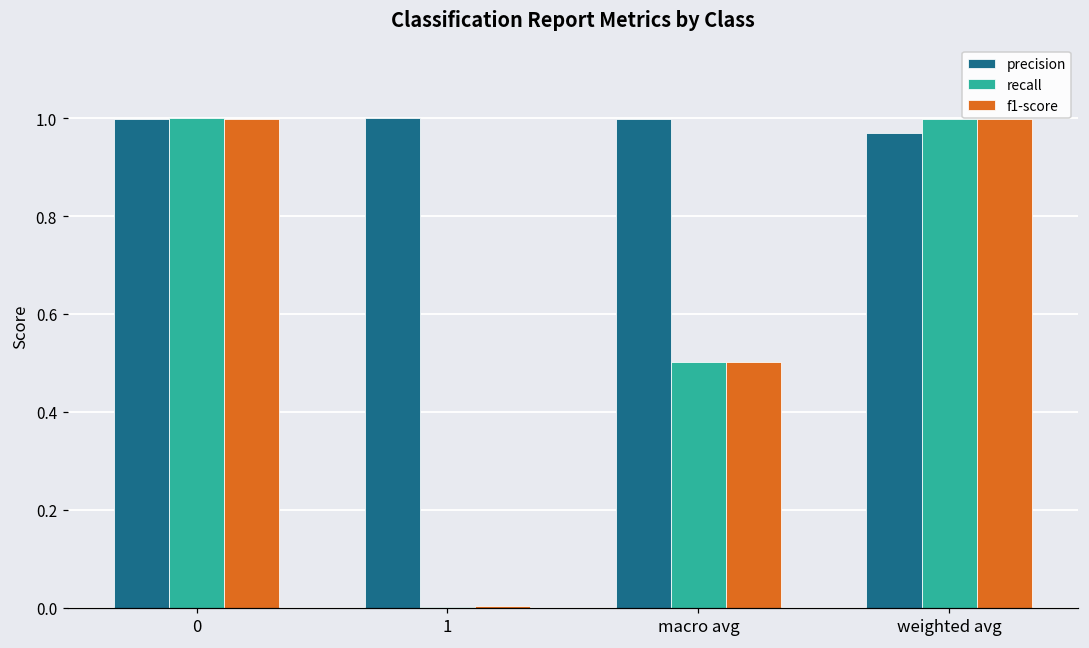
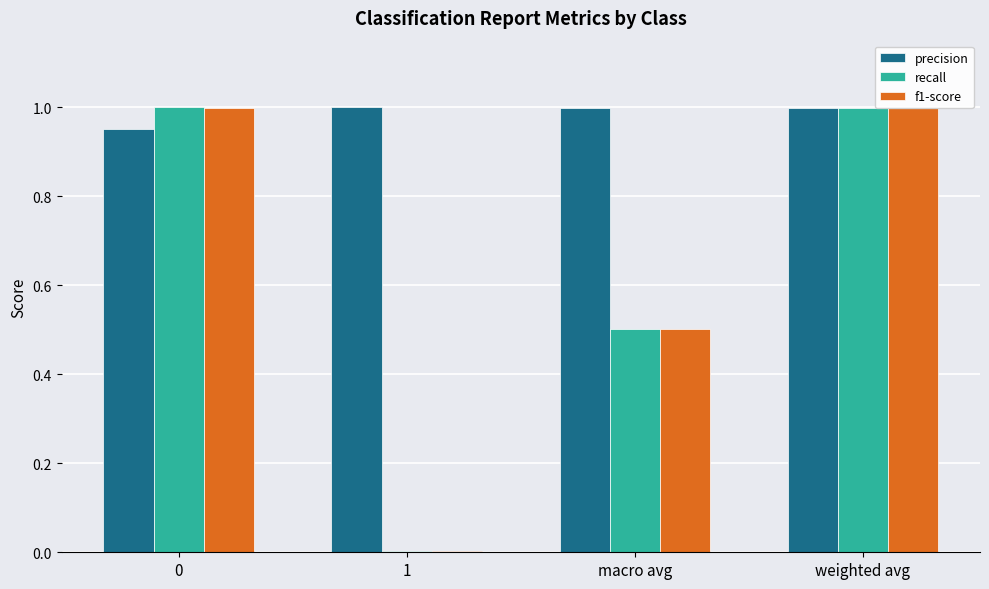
precision, 0: 1.00 -> 0.95
precision, weighted avg: 0.97 -> 1.00
